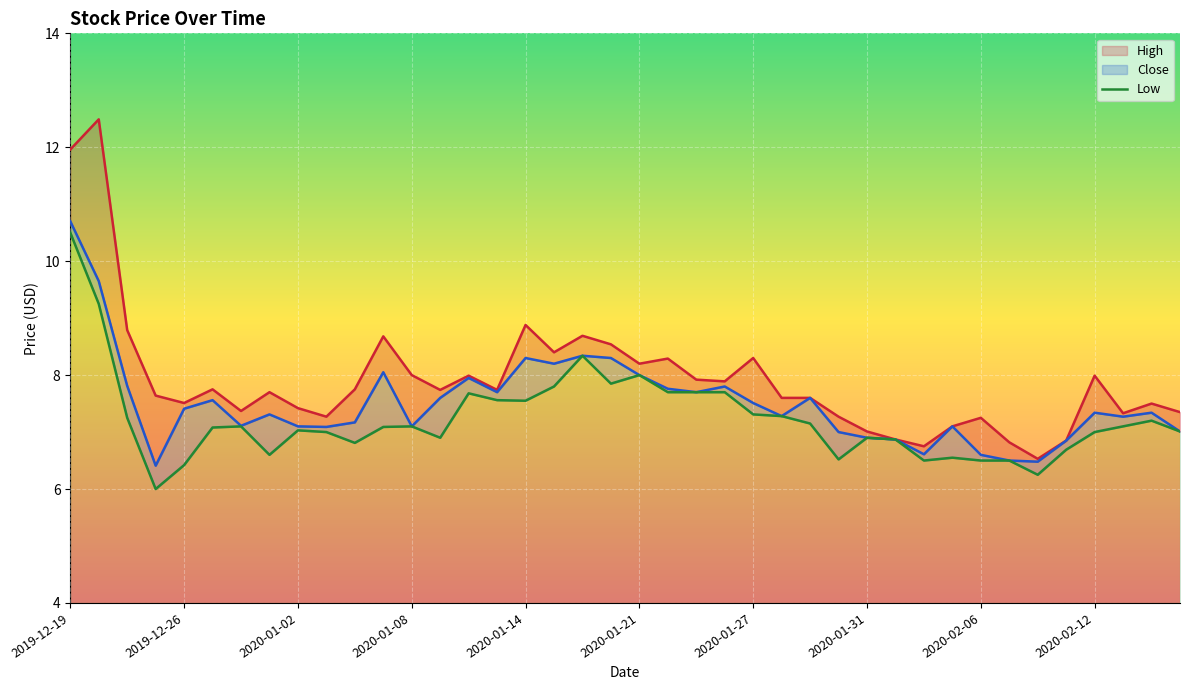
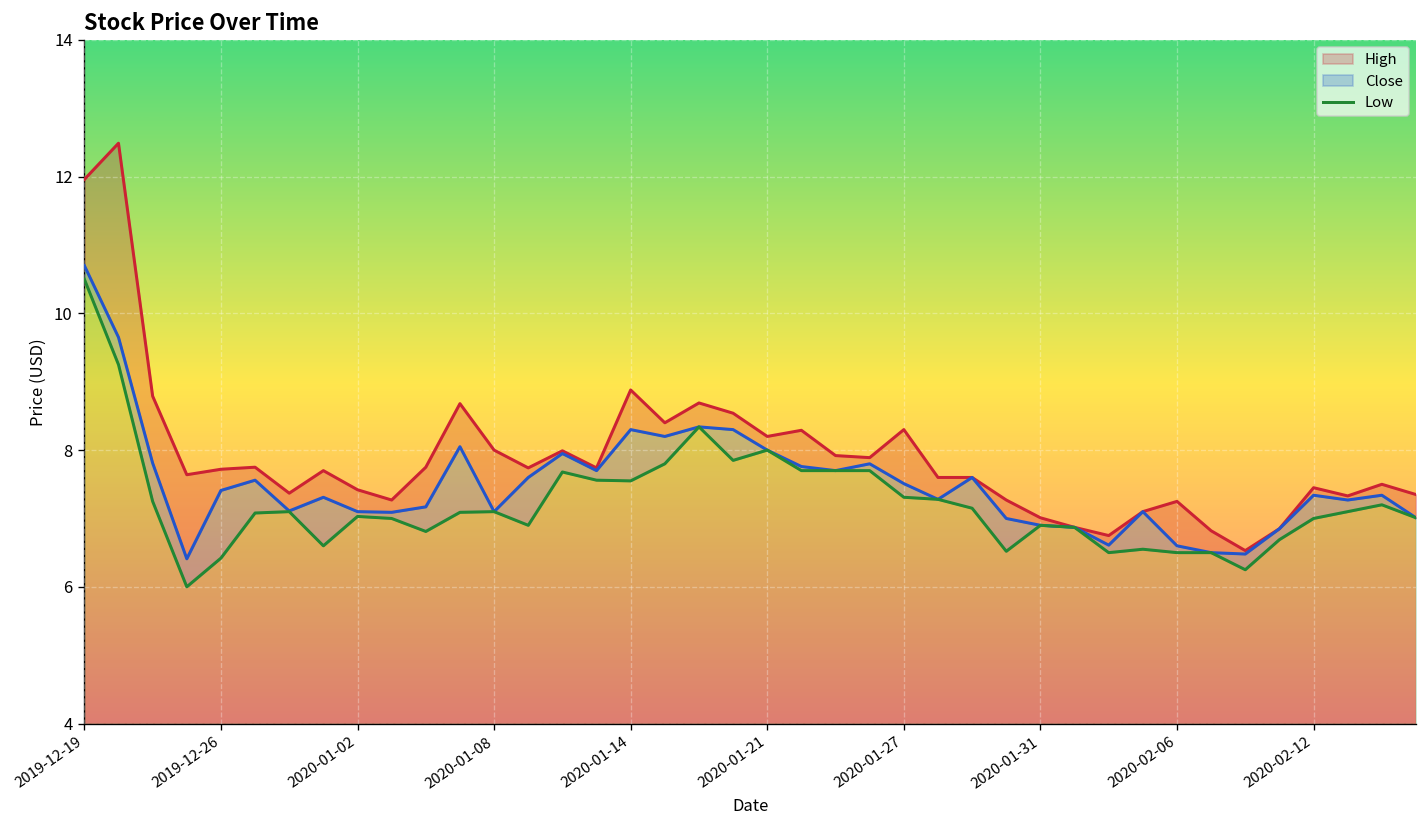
High, 2019-12-26: 7.5 -> 7.7
High, 2020-02-12: 8.0 -> 7.5
